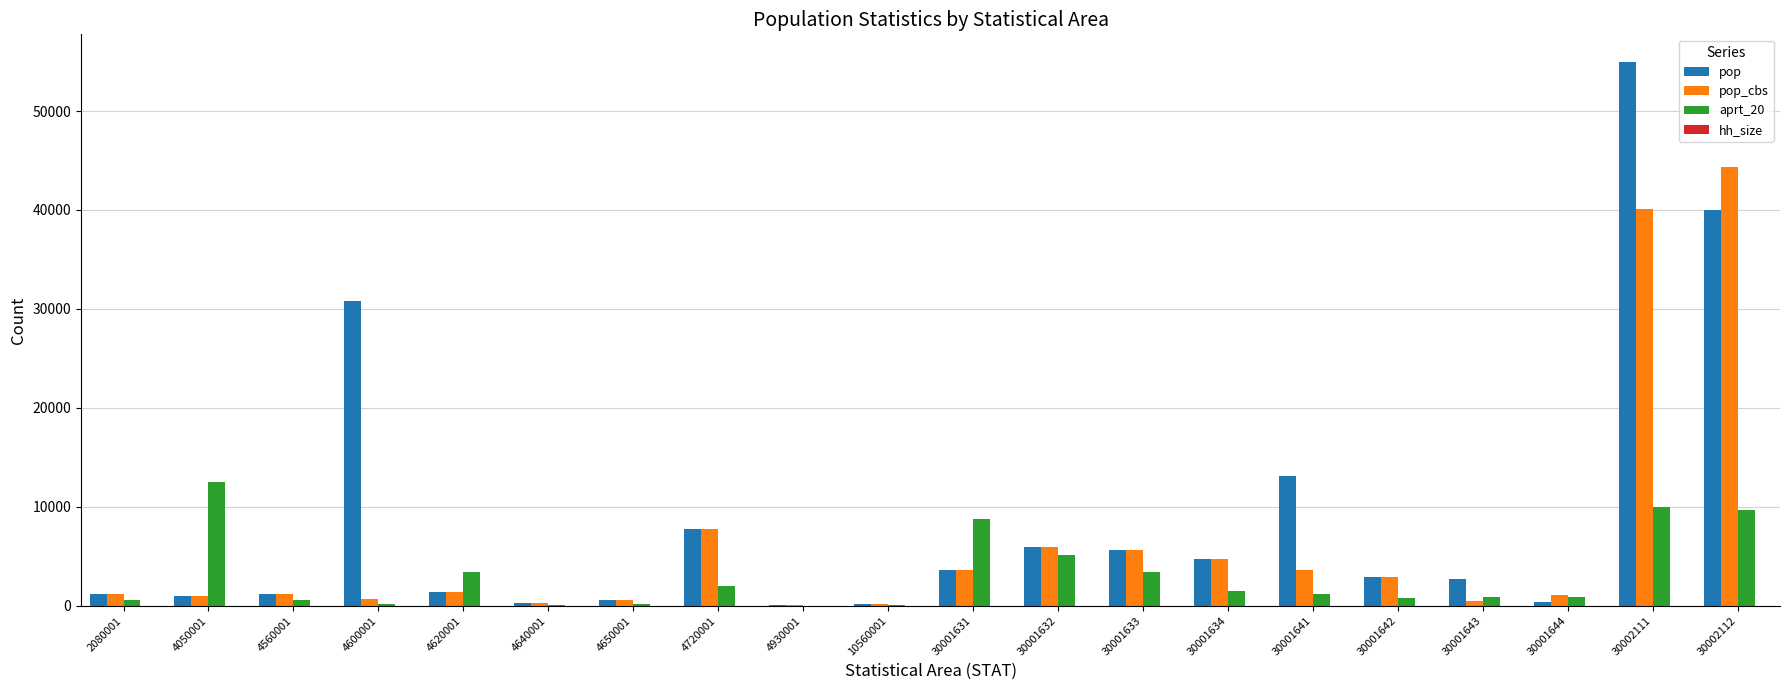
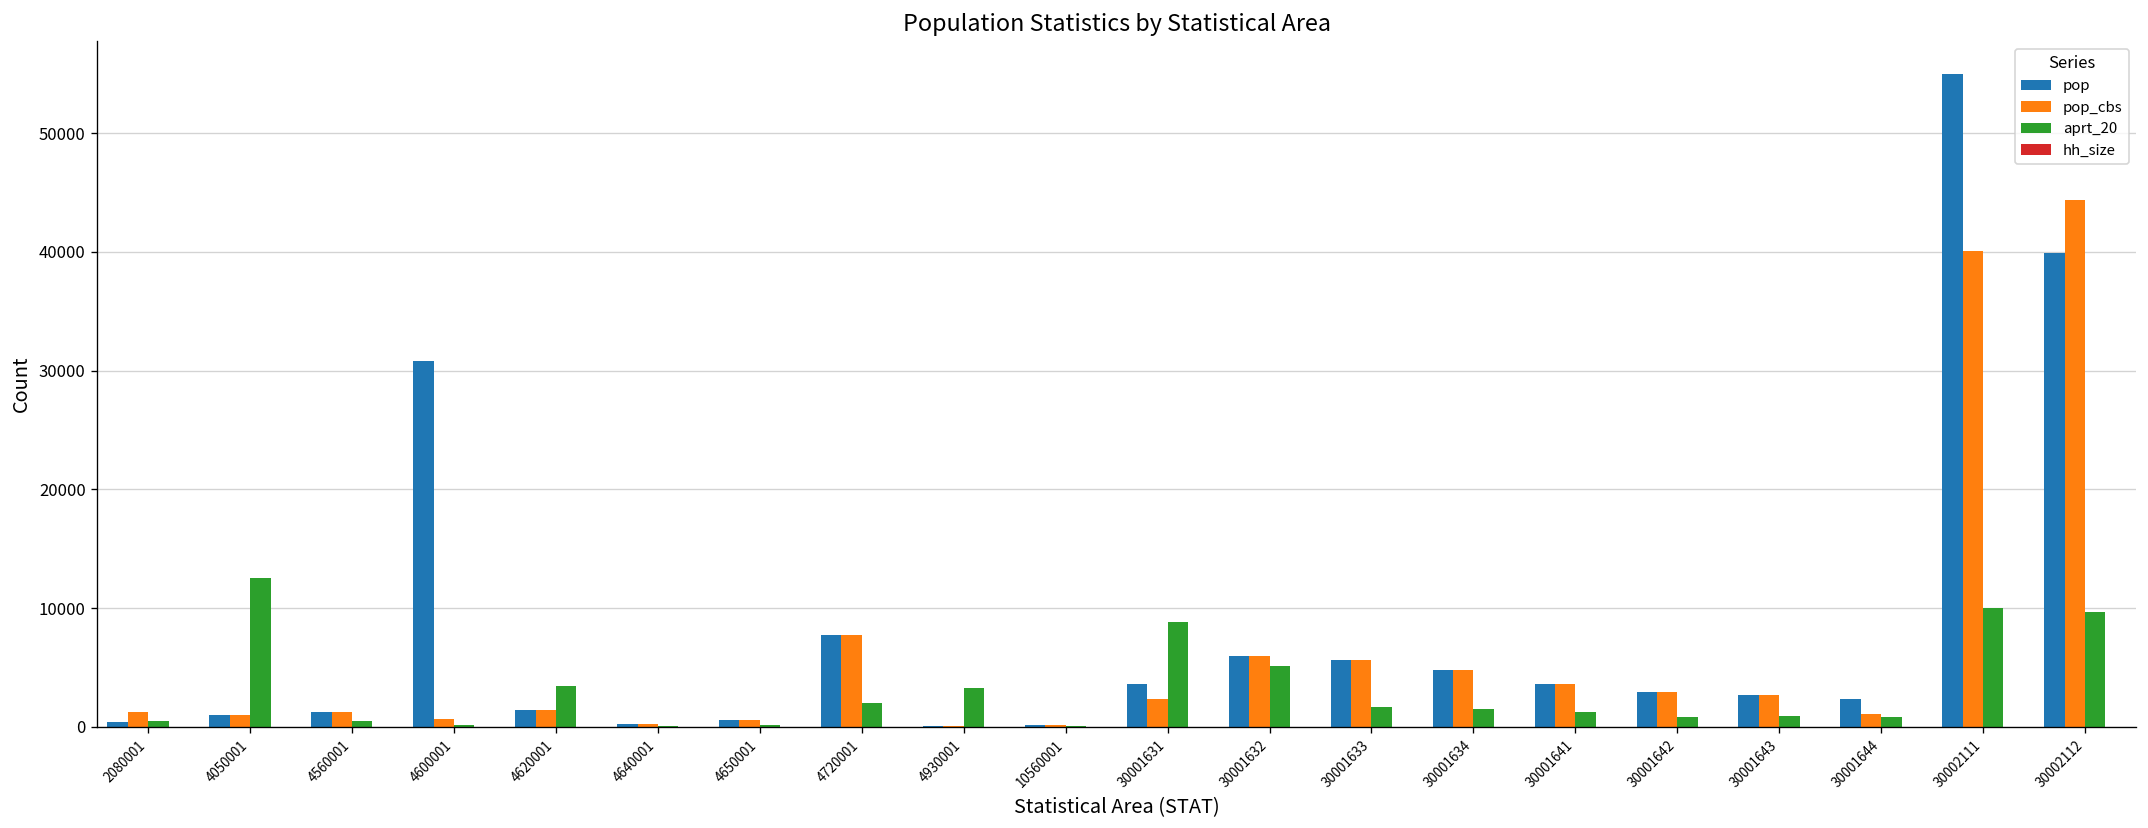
pop, 2080001: 1000 -> 0
aprt_20, 4930001: 0 -> 3000
pop_cbs, 30001631: 4000 -> 2000
aprt_20, 30001633: 3000 -> 2000
pop, 30001641: 13000 -> 4000
pop_cbs, 30001643: 0 -> 3000
pop, 30001644: 0 -> 2000
